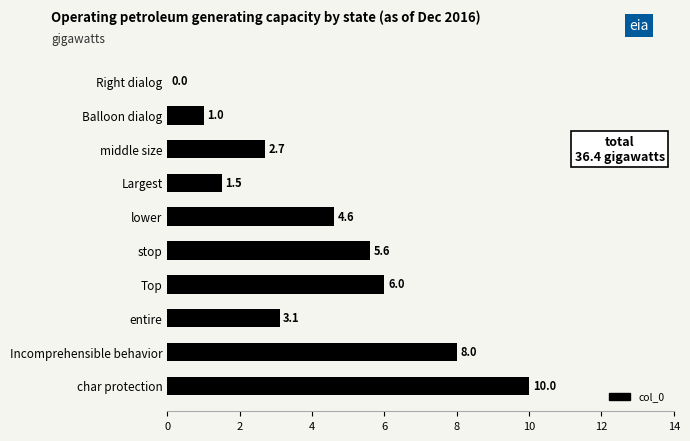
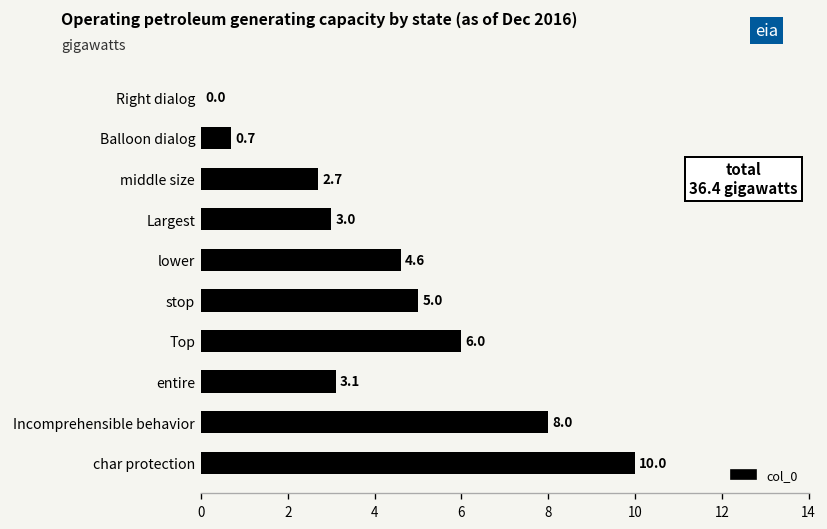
Balloon dialog: 1.0 -> 0.7
Largest: 1.5 -> 3.0
stop: 5.6 -> 5.0
